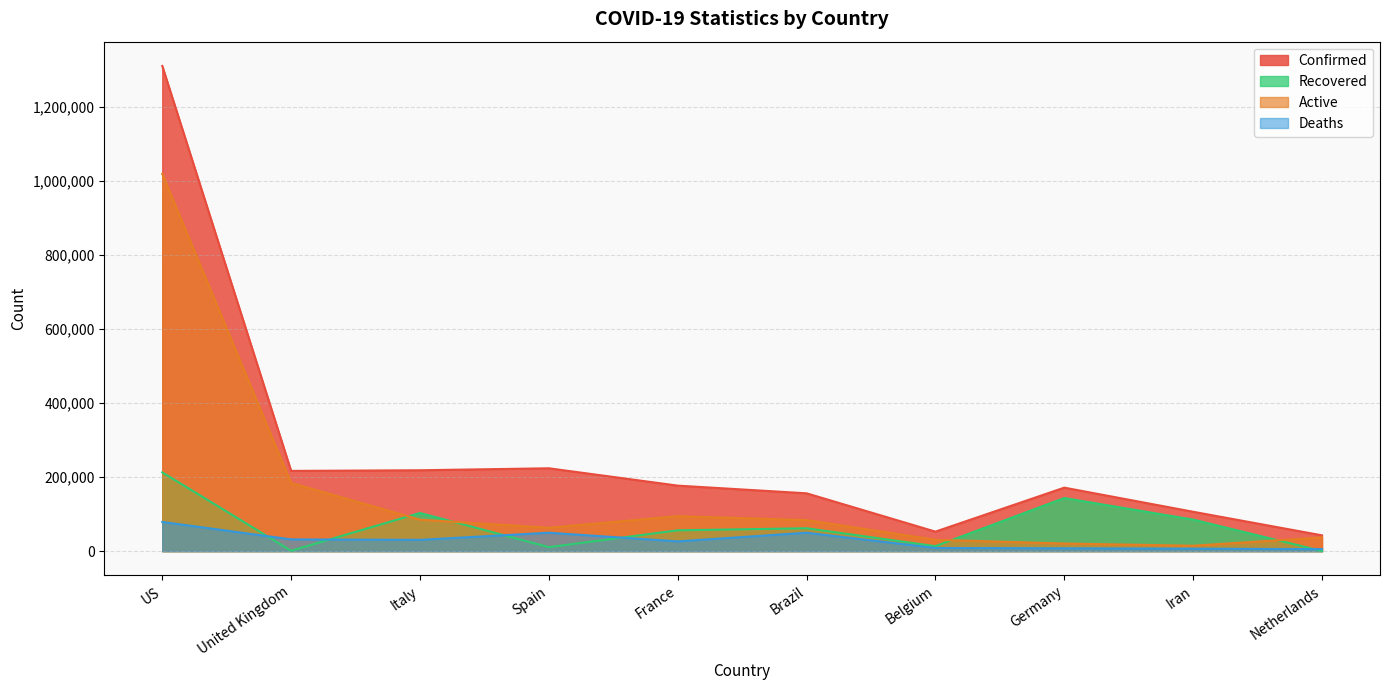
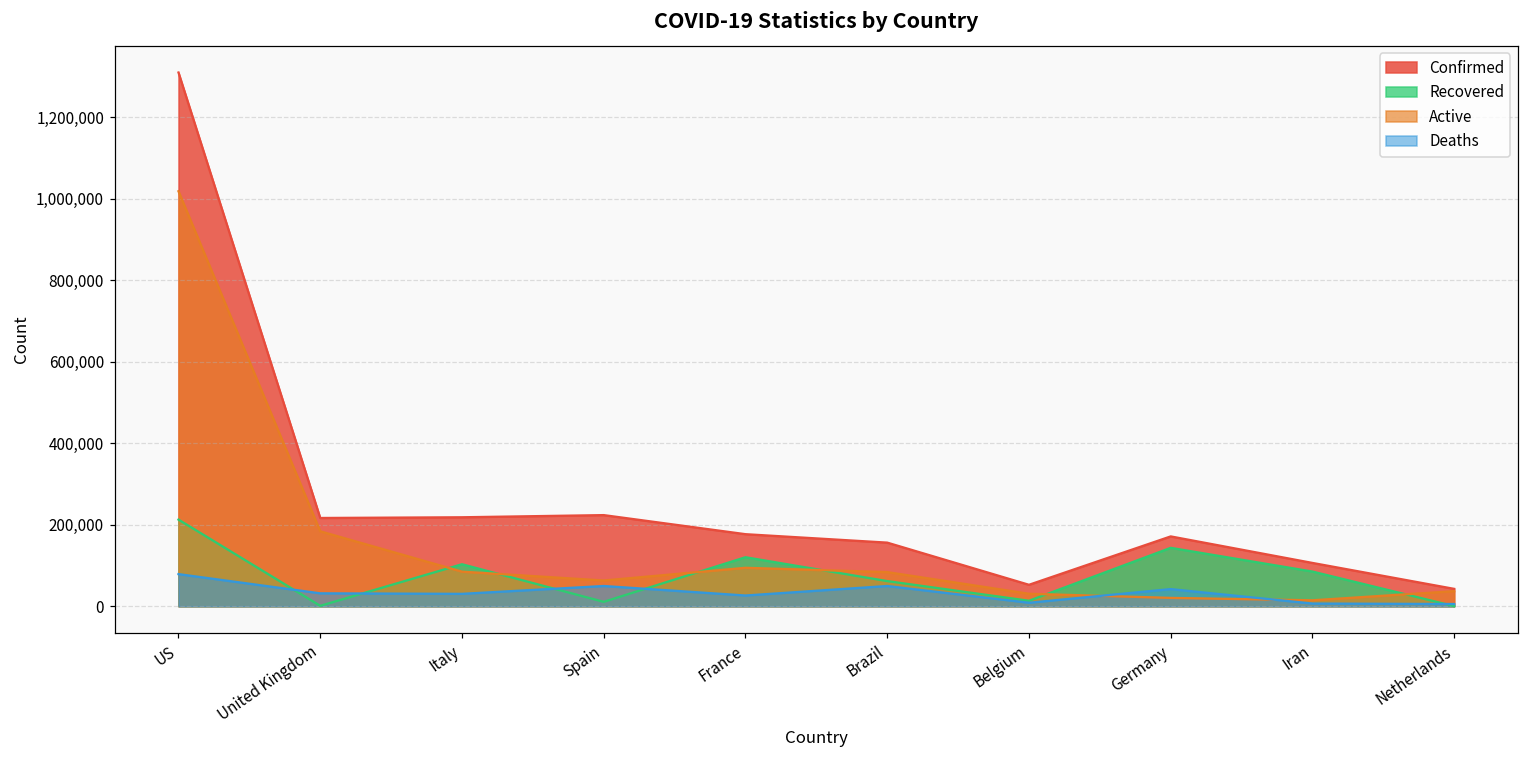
Recovered, France: 60,000 -> 120,000
Deaths, Germany: 10,000 -> 40,000
